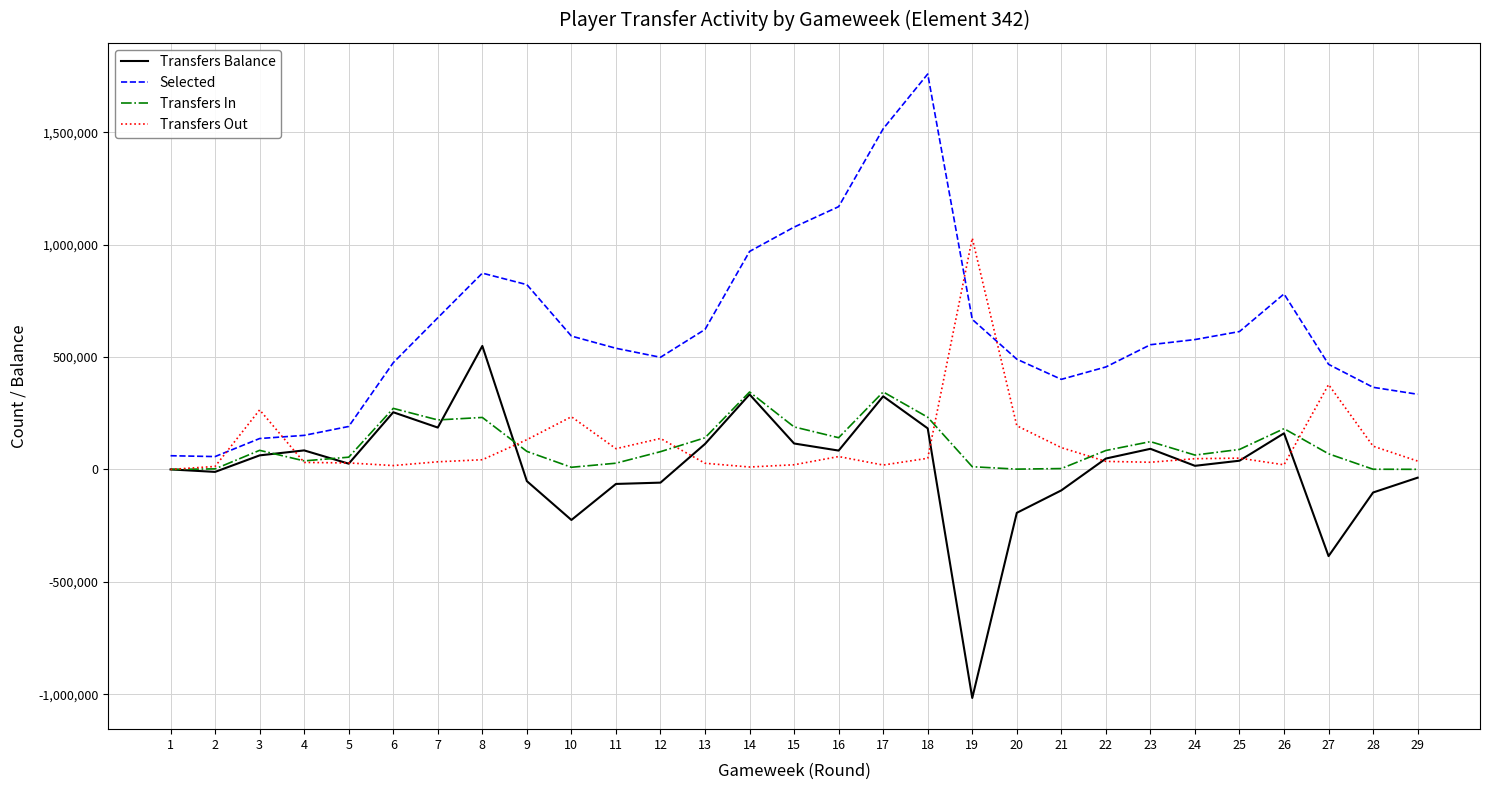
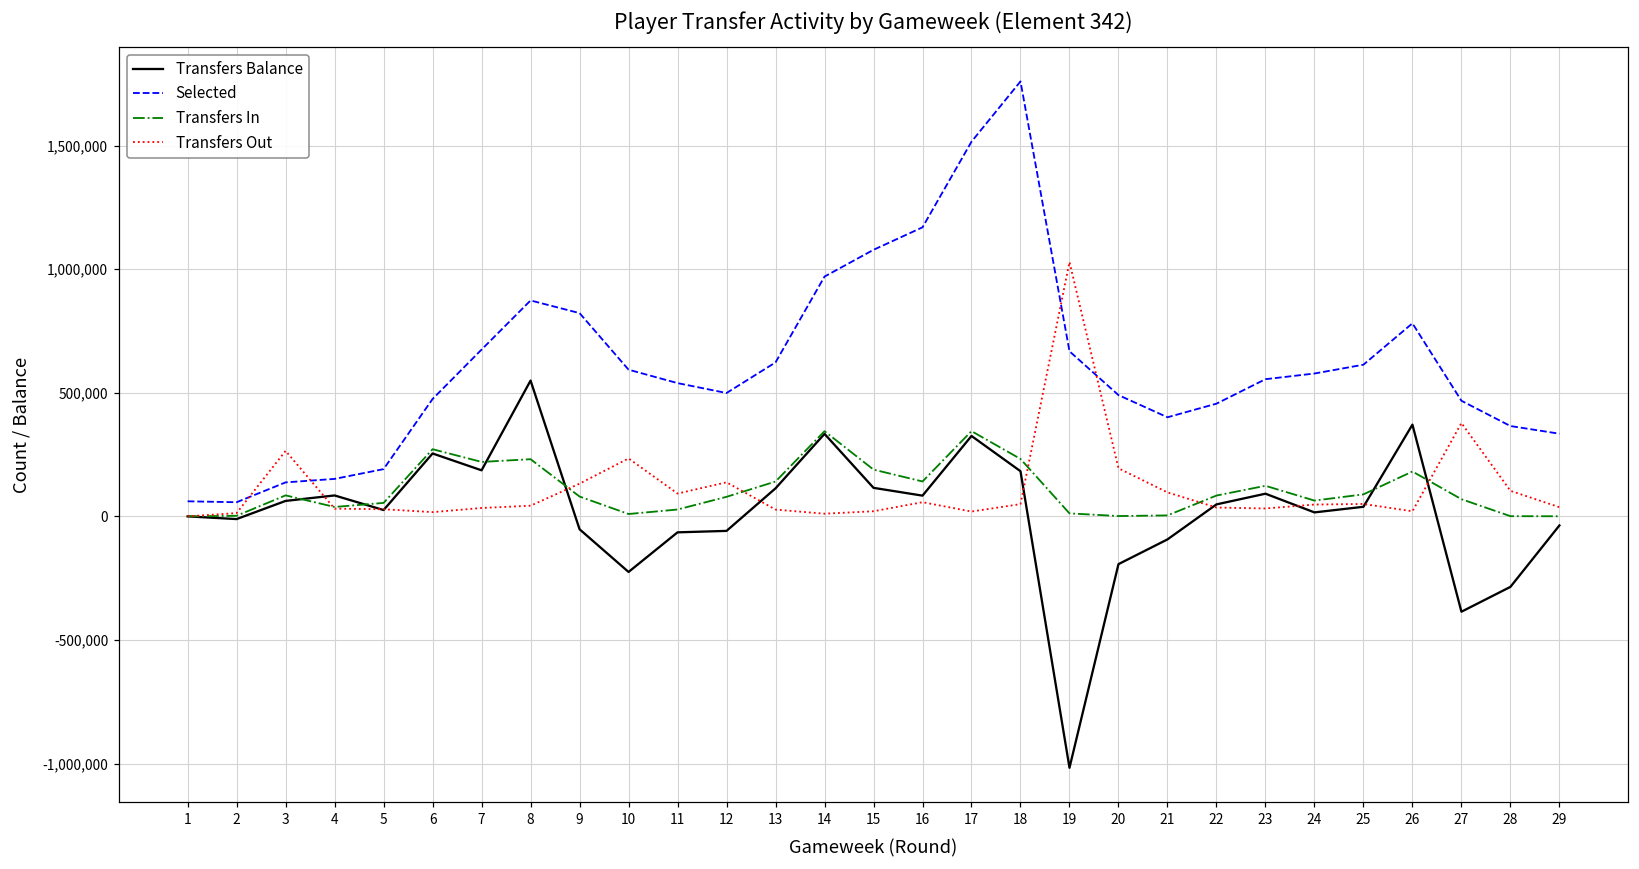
Transfers Balance, 26: 160,000 -> 370,000
Transfers Balance, 28: -100,000 -> -290,000
